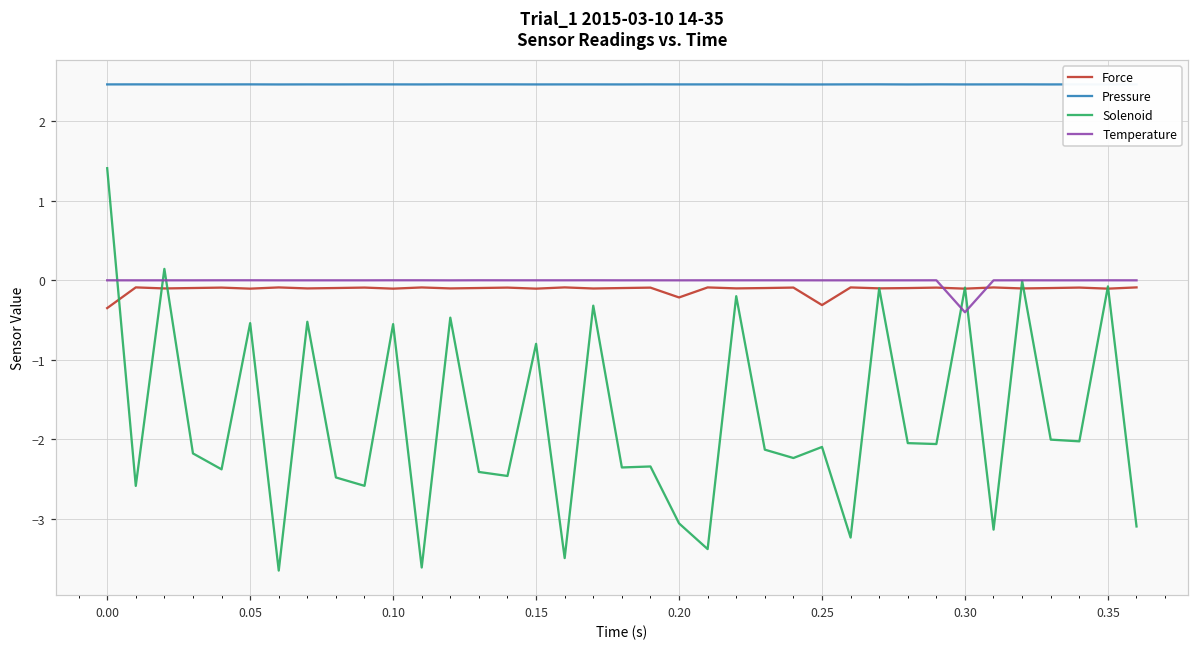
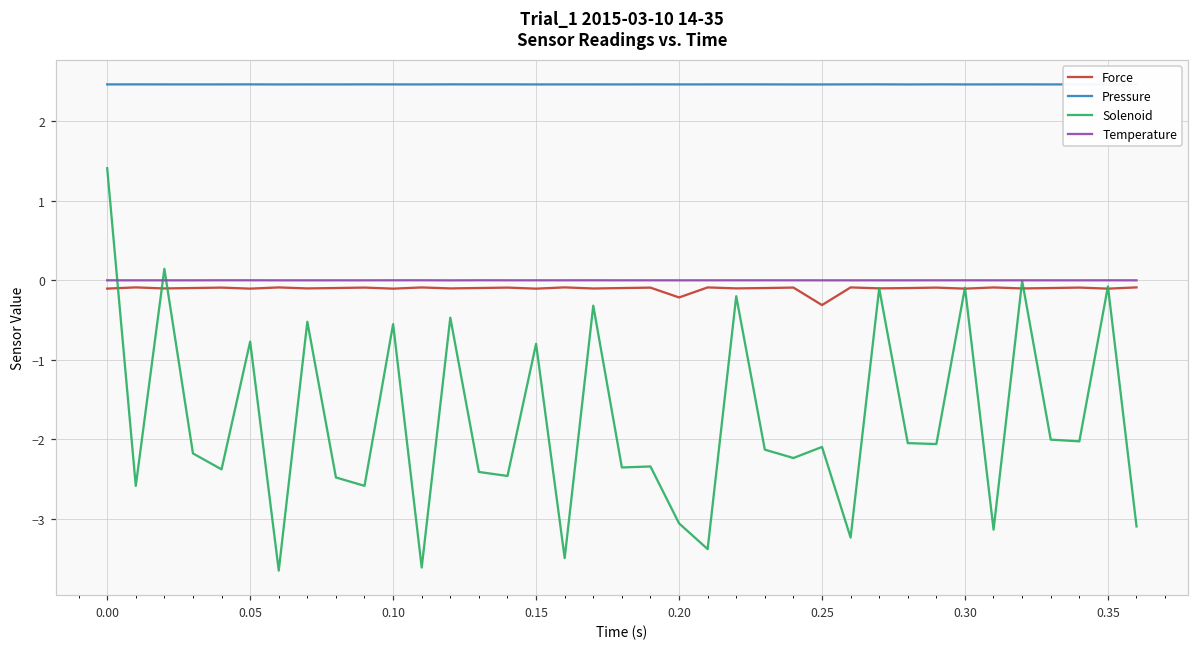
Force, 0.00: -0.3 -> -0.1
Solenoid, 0.05: -0.5 -> -0.8
Temperature, 0.30: -0.4 -> 0.0
